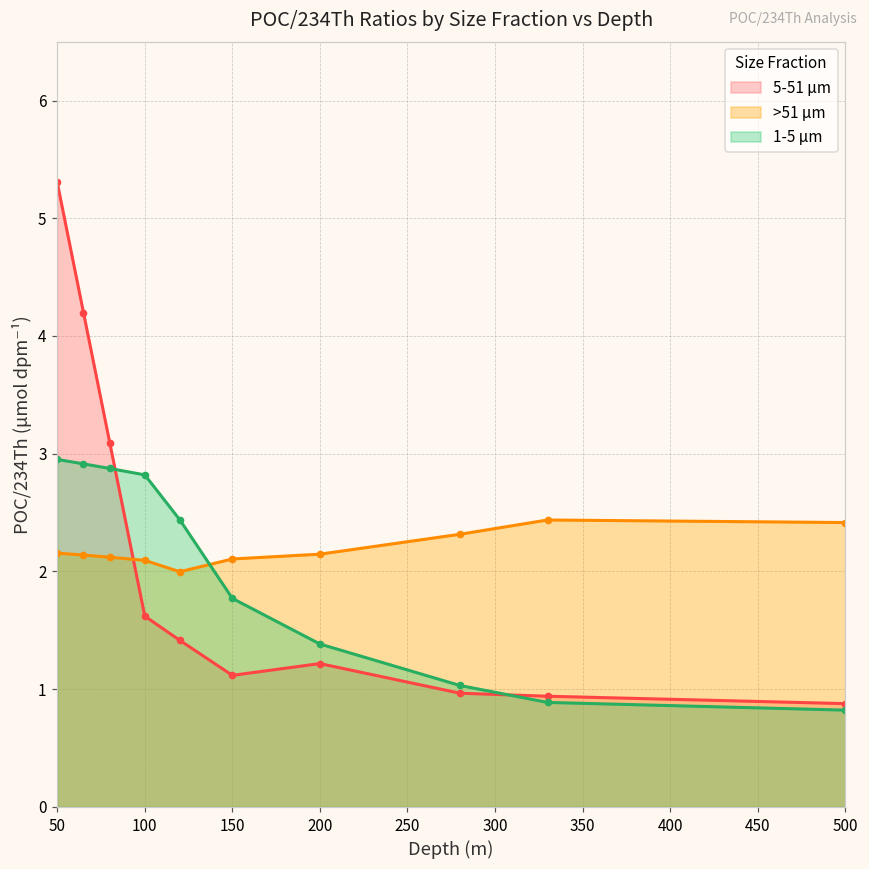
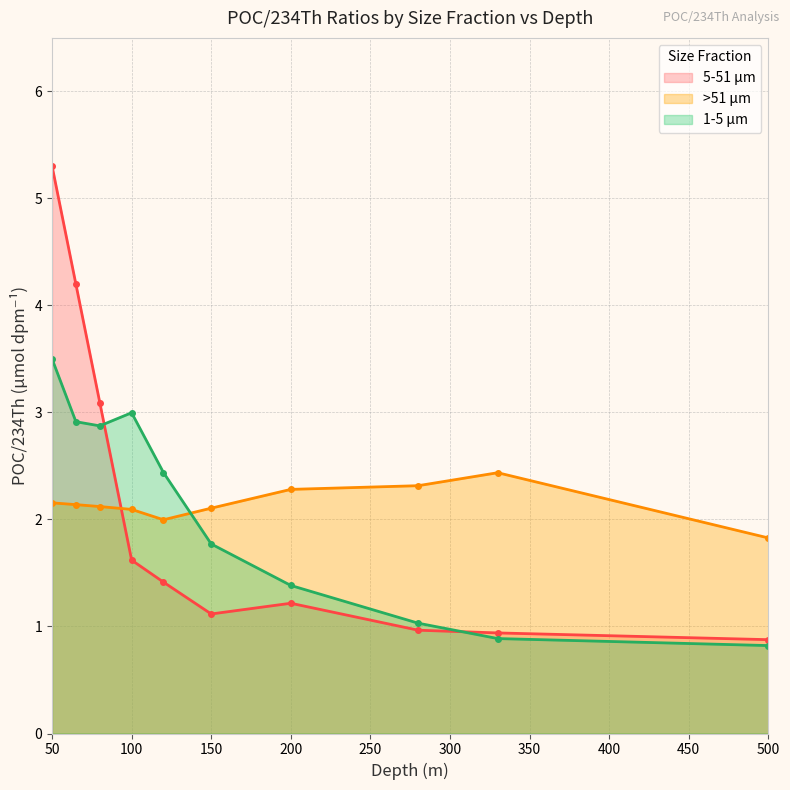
1-5 μm, 50: 2.95 -> 3.50
1-5 μm, 100: 2.82 -> 3.00
>51 μm, 200: 2.15 -> 2.28
>51 μm, 500: 2.42 -> 1.83
